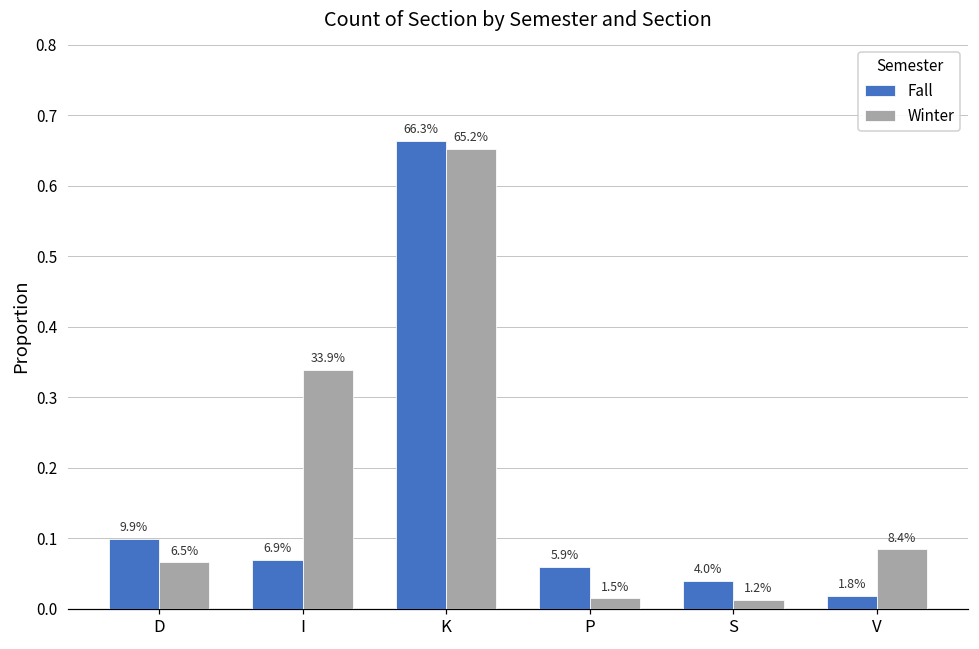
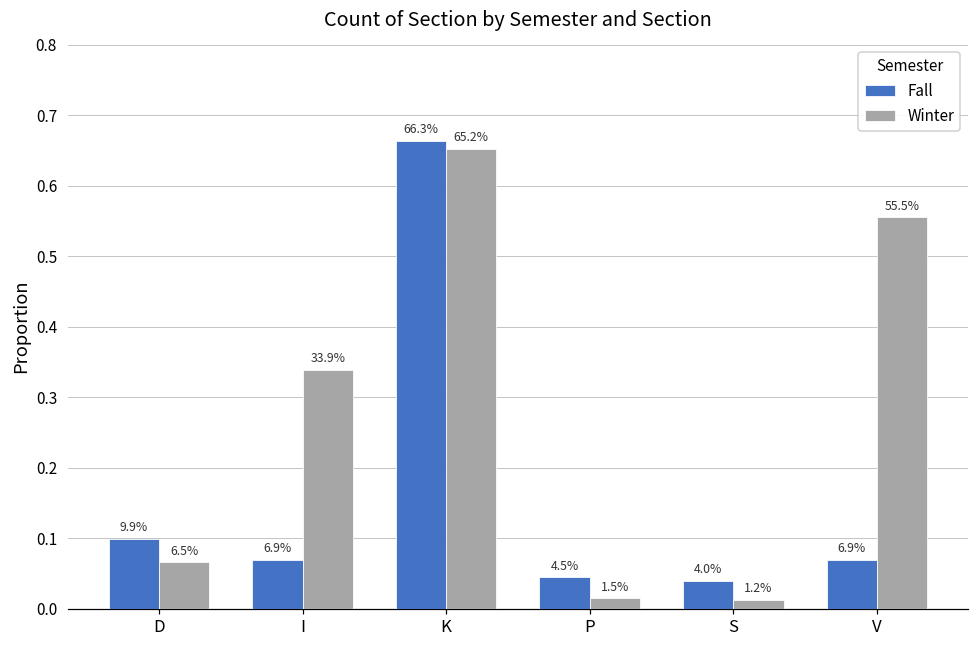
Fall, P: 5.9% -> 4.5%
Fall, V: 1.8% -> 6.9%
Winter, V: 8.4% -> 55.5%
